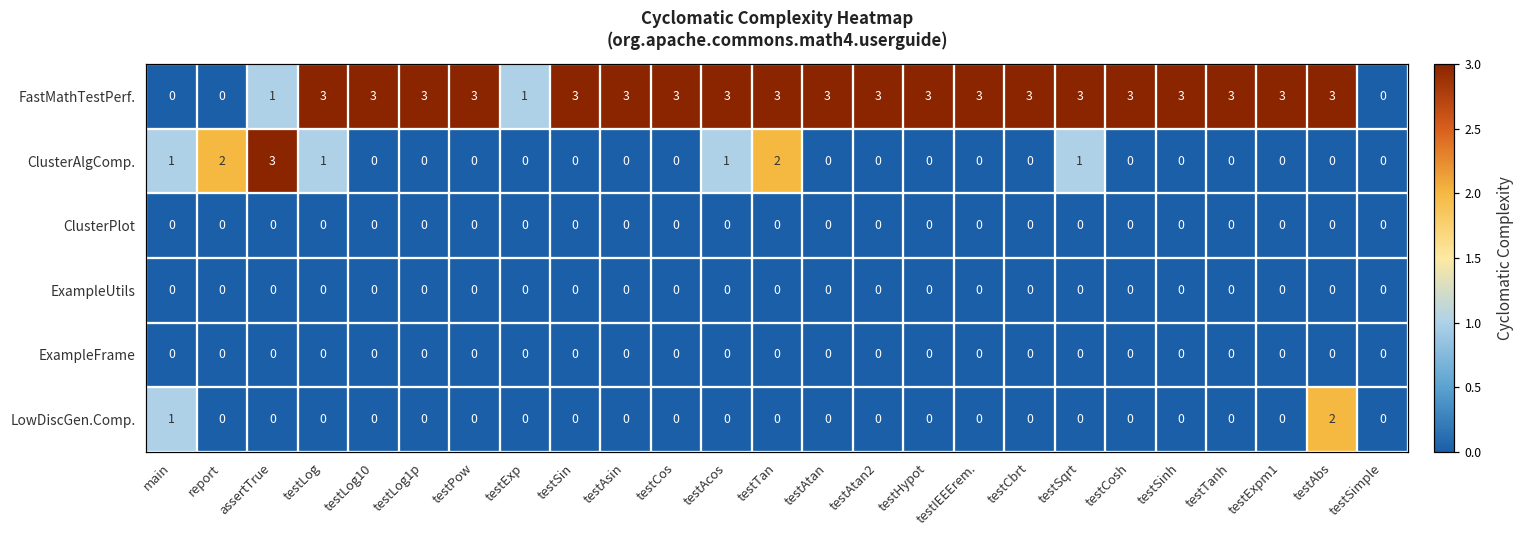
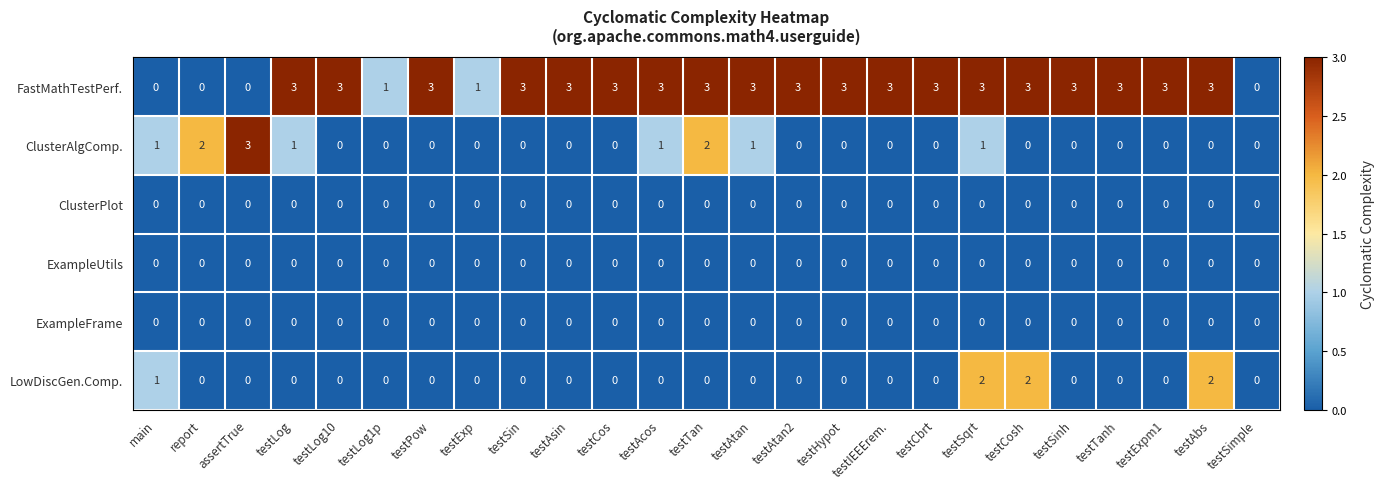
FastMathTestPerf., assertTrue: 1 -> 0
FastMathTestPerf., testLog1p: 3 -> 1
ClusterAlgComp., testAtan: 0 -> 1
LowDiscGen.Comp., testSqrt: 0 -> 2
LowDiscGen.Comp., testCosh: 0 -> 2
